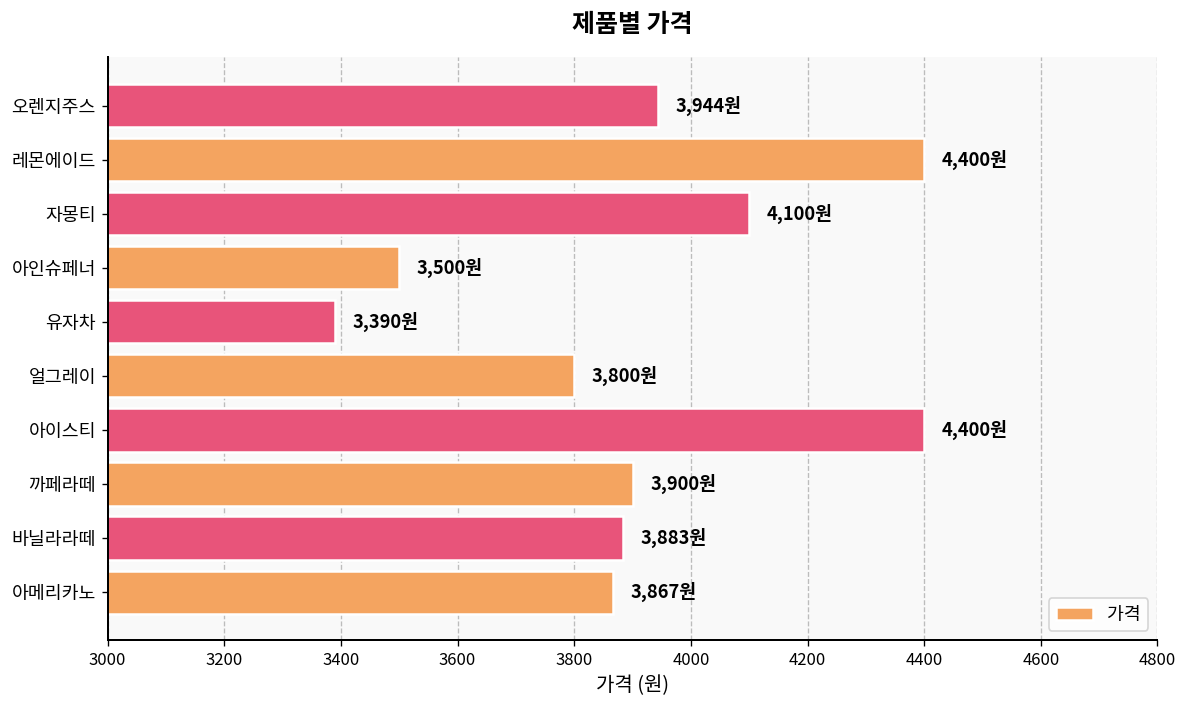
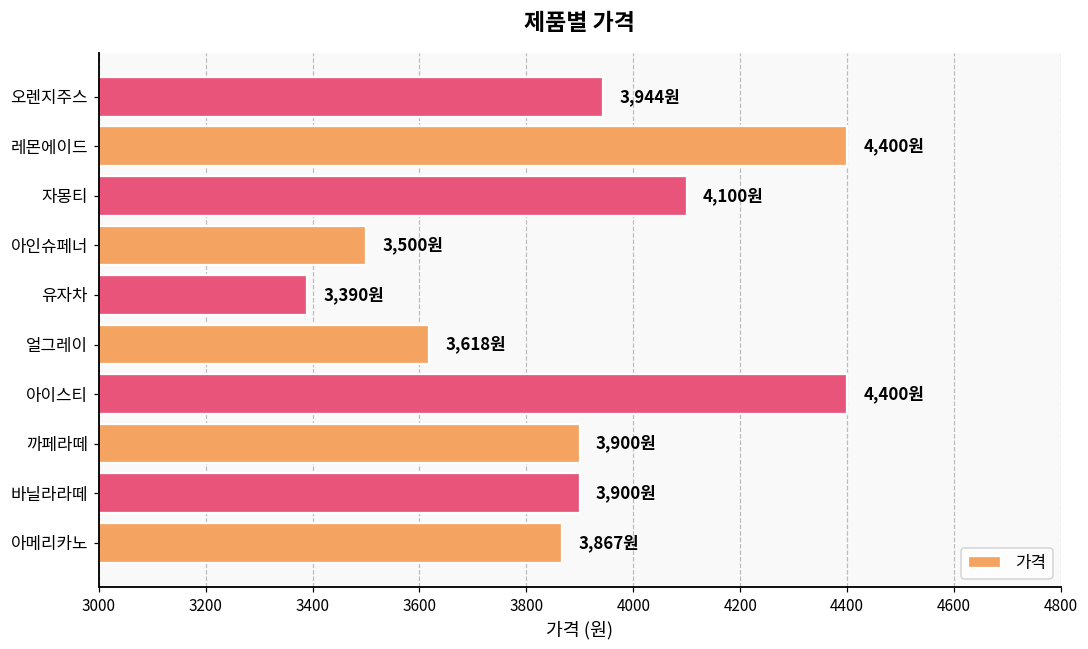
얼그레이: 3,800원 -> 3,618원
바닐라라떼: 3,883원 -> 3,900원
